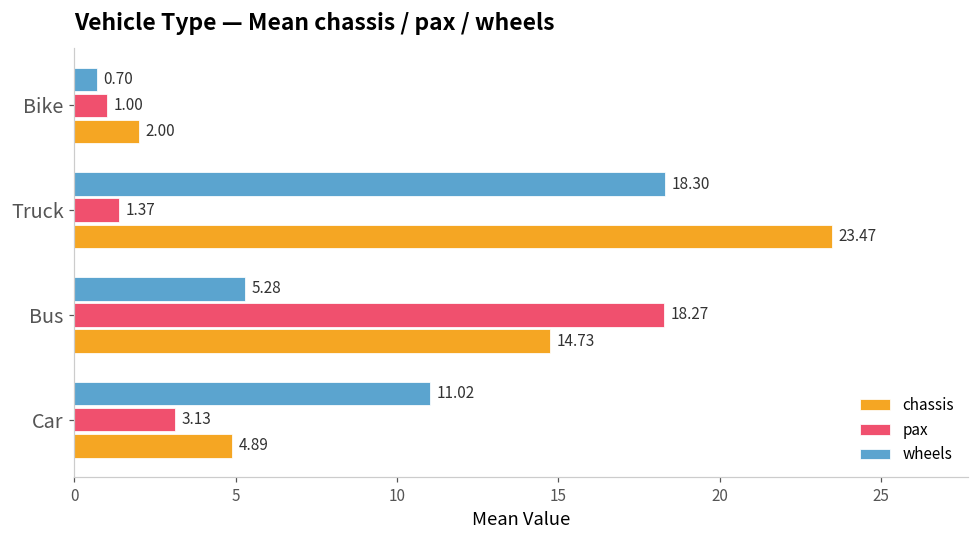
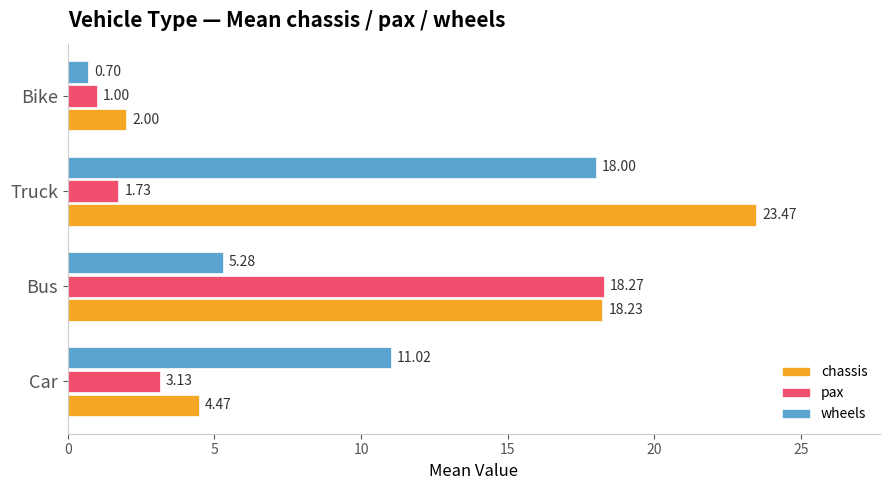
wheels, Truck: 18.30 -> 18.00
pax, Truck: 1.37 -> 1.73
chassis, Bus: 14.73 -> 18.23
chassis, Car: 4.89 -> 4.47
